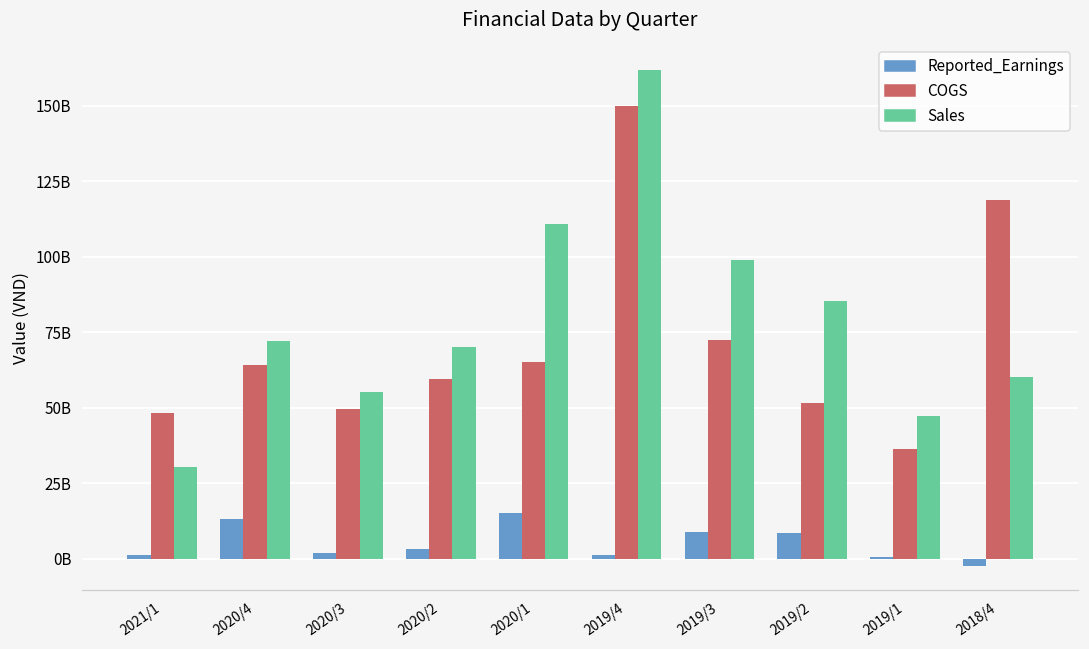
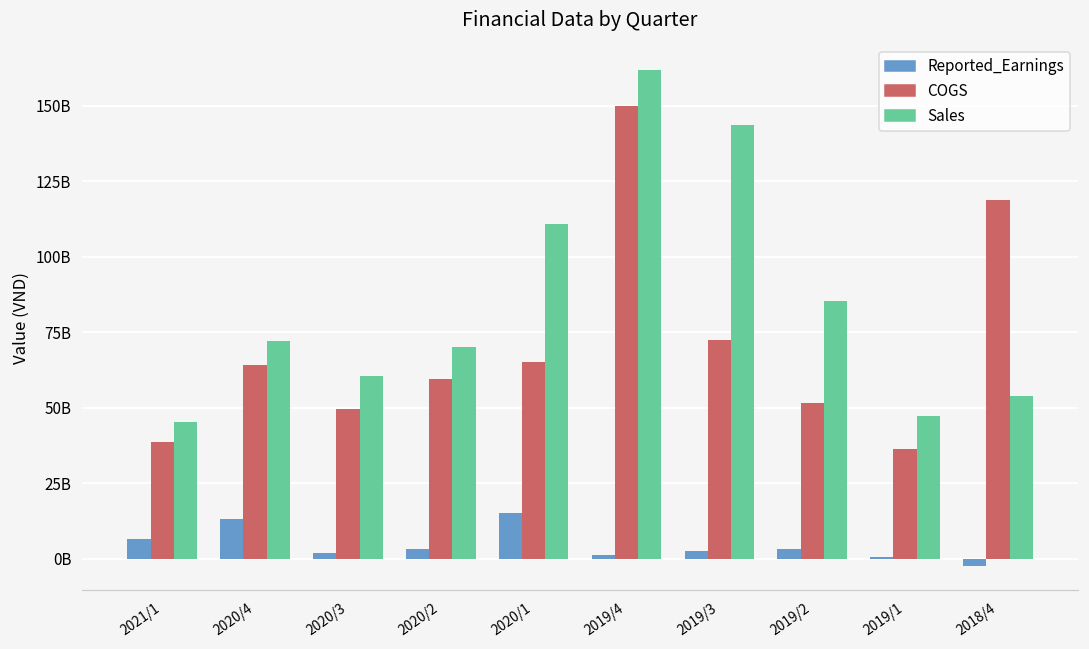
Reported_Earnings, 2021/1: 1000000000 -> 7000000000
COGS, 2021/1: 48000000000 -> 39000000000
Sales, 2021/1: 31000000000 -> 45000000000
Sales, 2020/3: 55000000000 -> 61000000000
Reported_Earnings, 2019/3: 9000000000 -> 3000000000
Sales, 2019/3: 99000000000 -> 144000000000
Reported_Earnings, 2019/2: 9000000000 -> 3000000000
Sales, 2018/4: 60000000000 -> 54000000000
